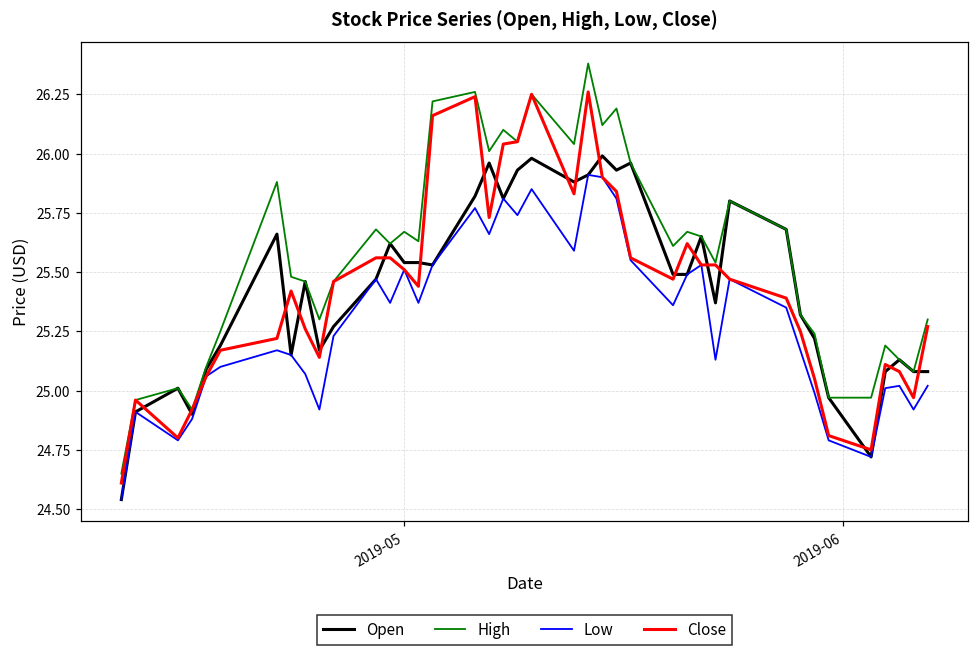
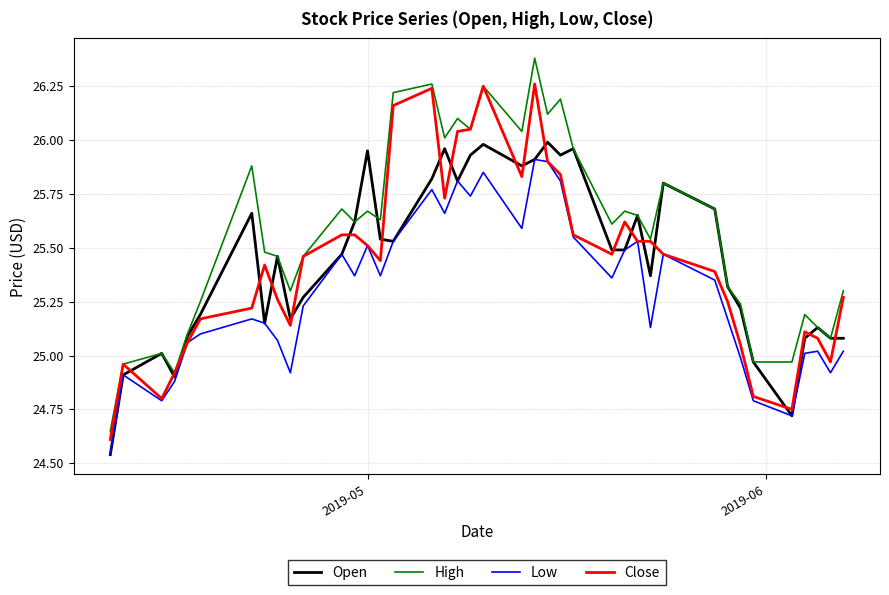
Open, 2019-05: 25.54 -> 25.95
